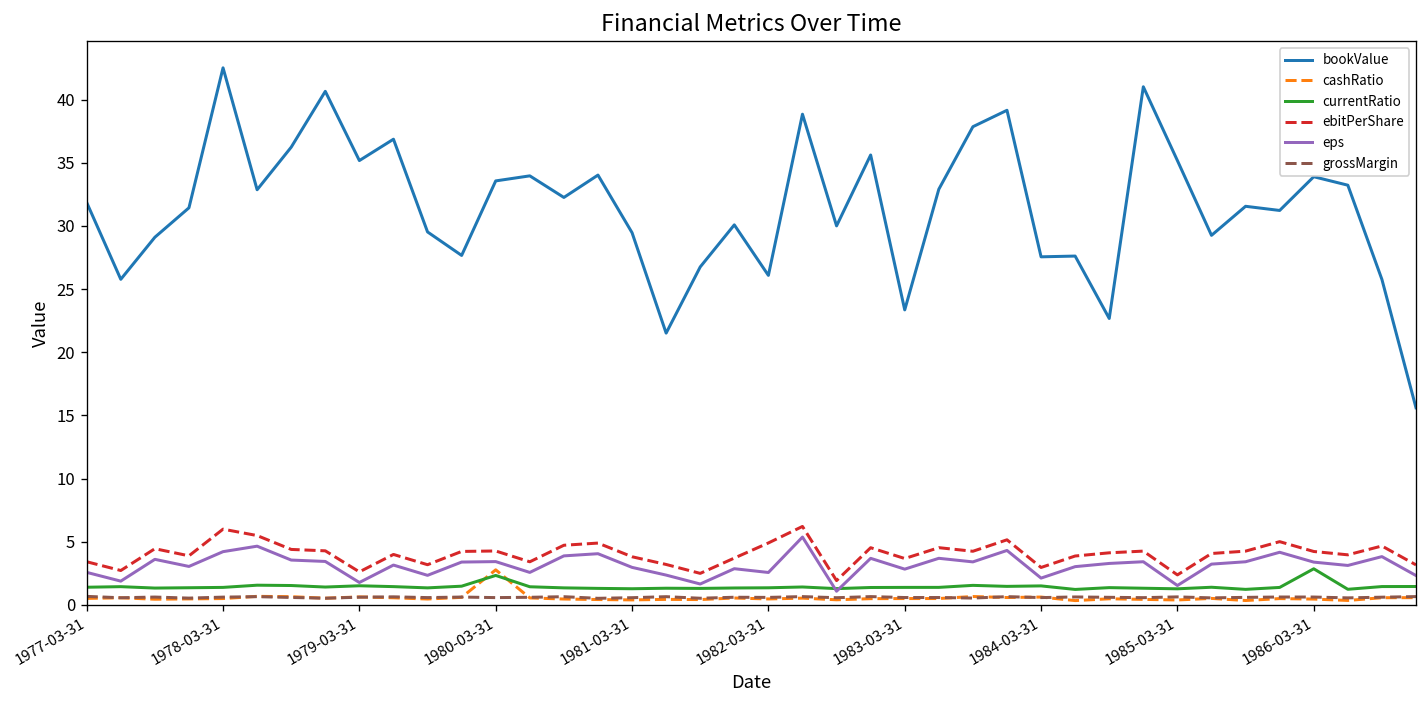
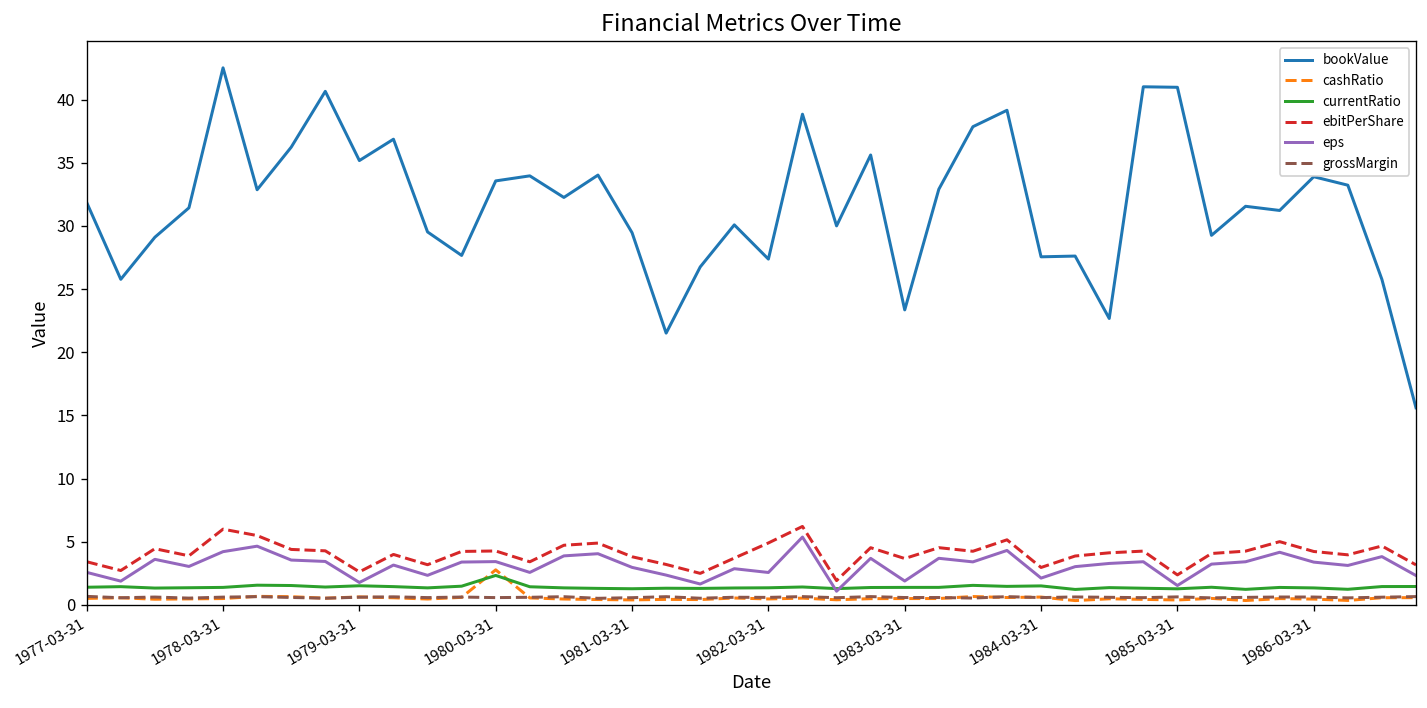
bookValue, 1982-03-31: 26.1 -> 27.4
eps, 1983-03-31: 2.8 -> 1.9
bookValue, 1985-03-31: 35.2 -> 41.0
currentRatio, 1986-03-31: 2.9 -> 1.4
